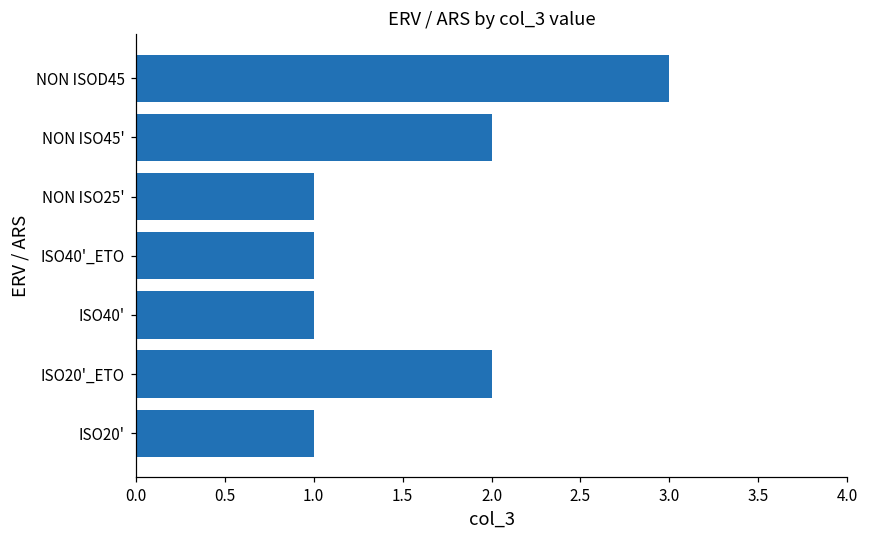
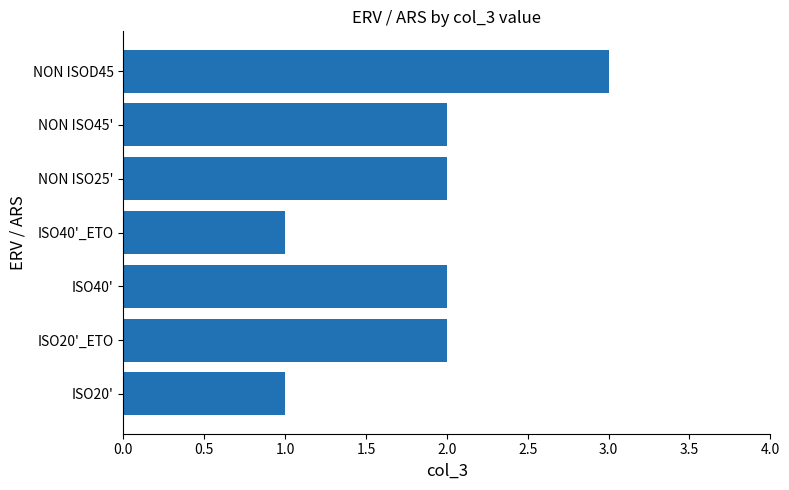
NON ISO25': 1 -> 2
ISO40': 1 -> 2
